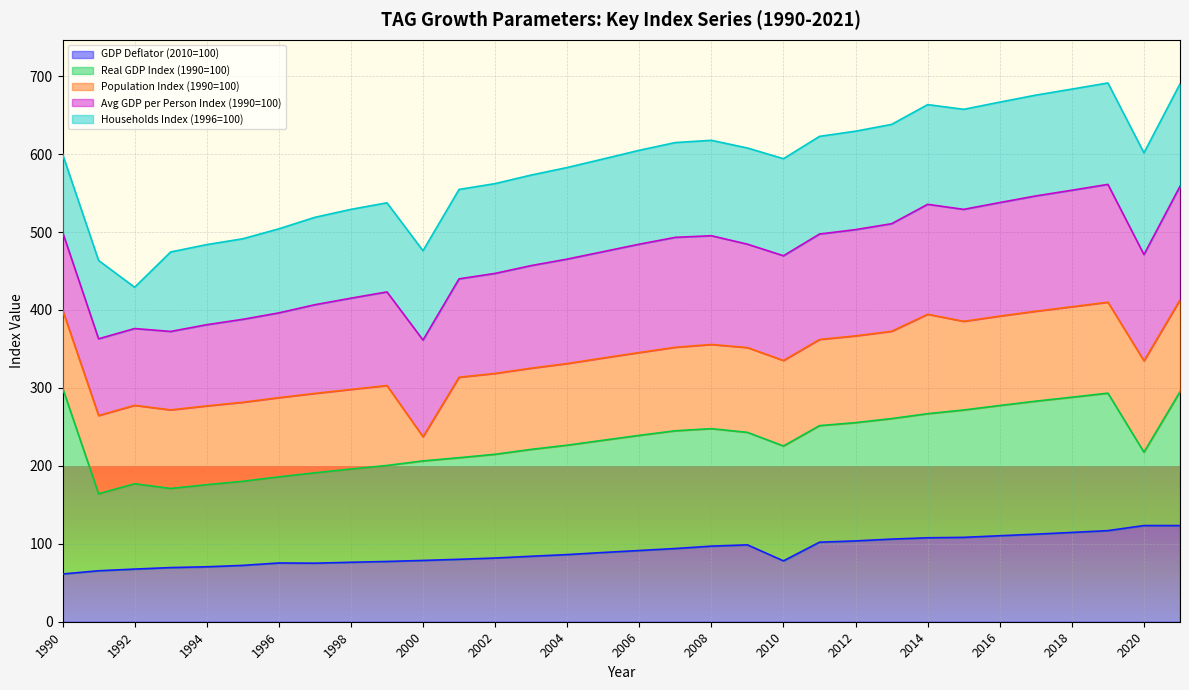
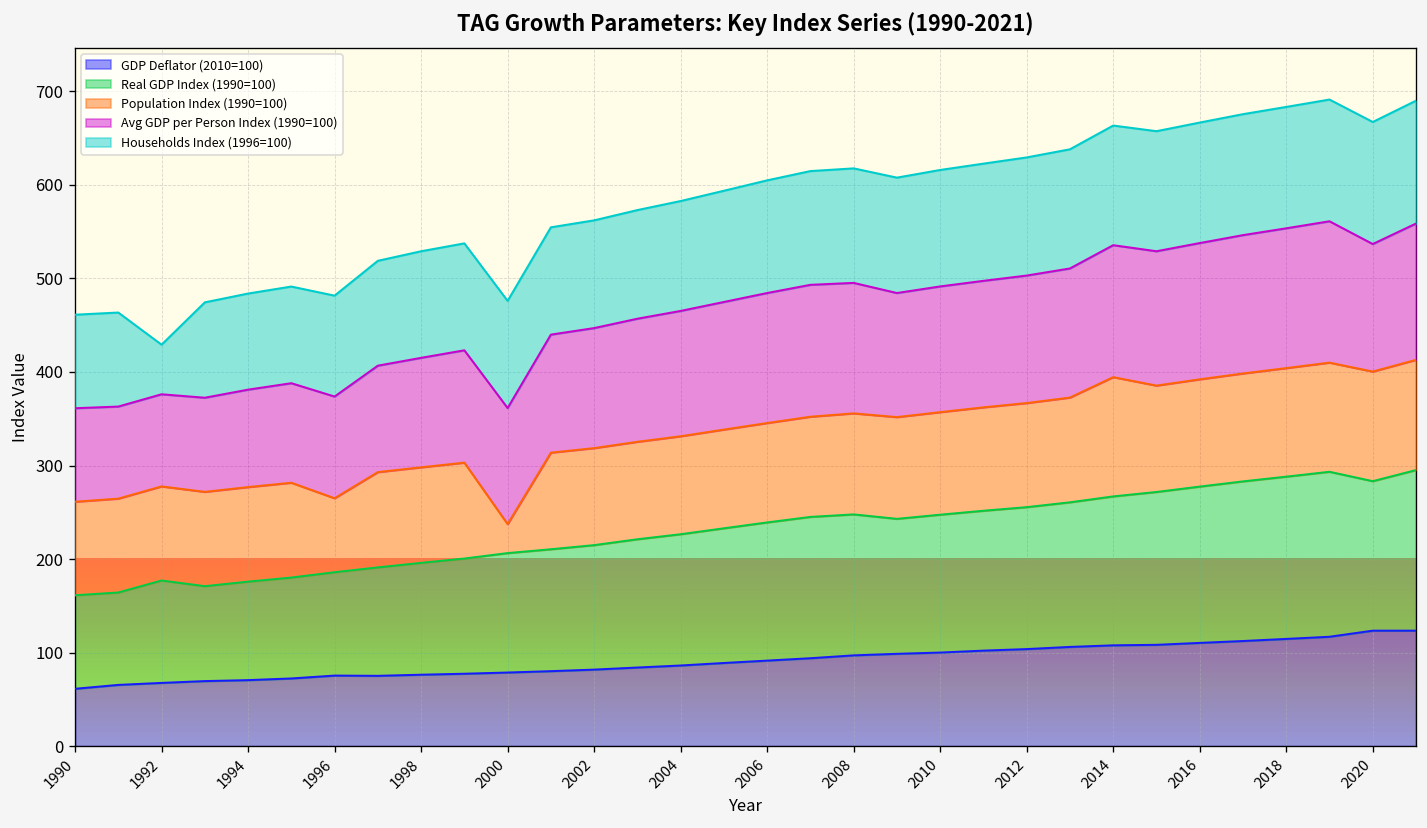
Real GDP Index (1990=100), 1990: 240 -> 100
Population Index (1990=100), 1996: 100 -> 80
GDP Deflator (2010=100), 2010: 80 -> 100
Real GDP Index (1990=100), 2020: 90 -> 160
